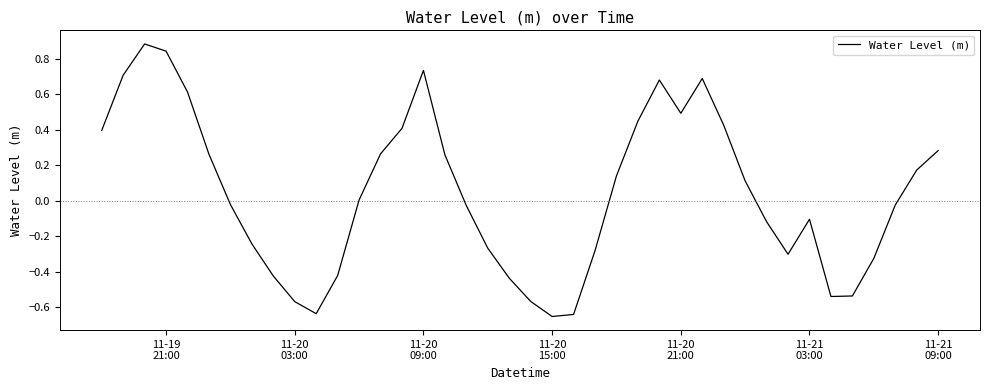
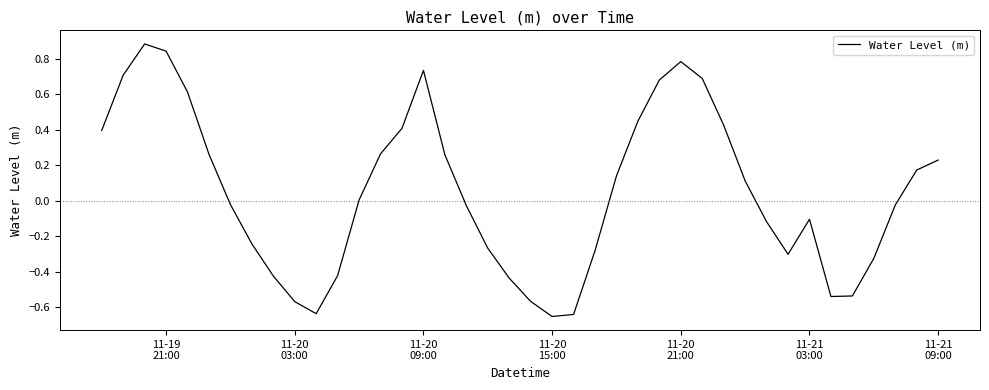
11-20 21:00: 0.49 -> 0.78
11-21 09:00: 0.28 -> 0.23
